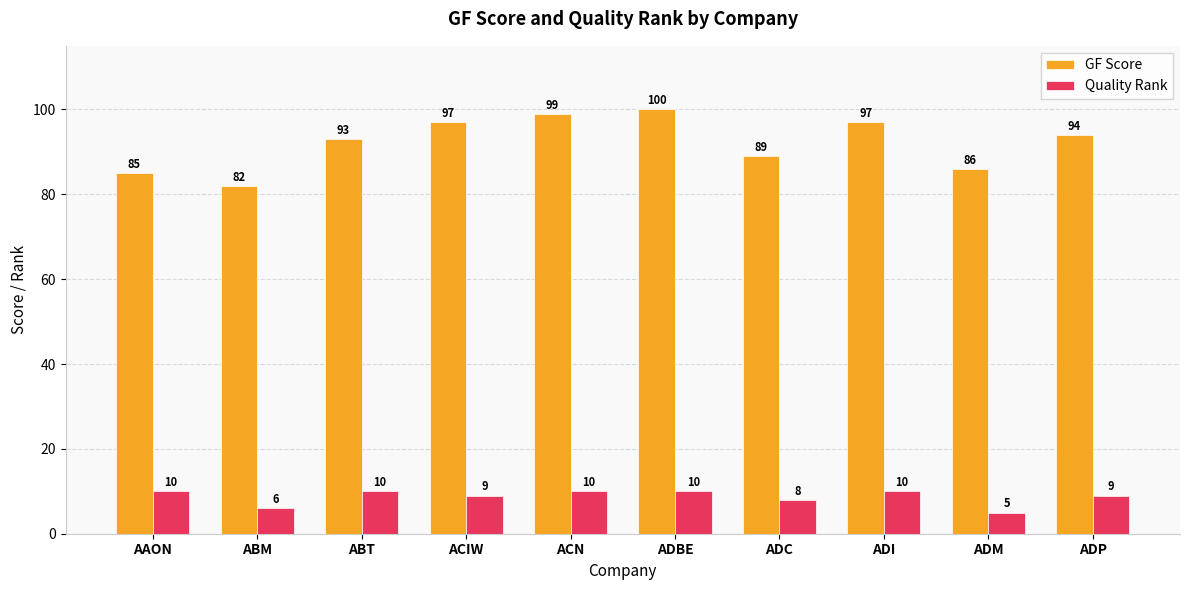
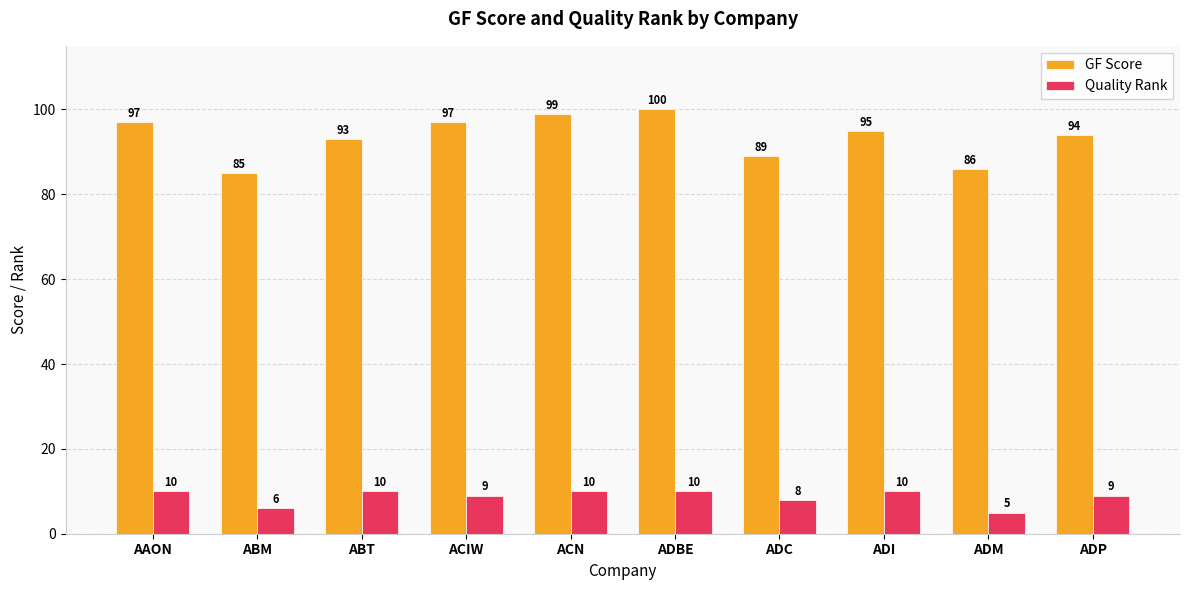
GF Score, AAON: 85 -> 97
GF Score, ABM: 82 -> 85
GF Score, ADI: 97 -> 95
